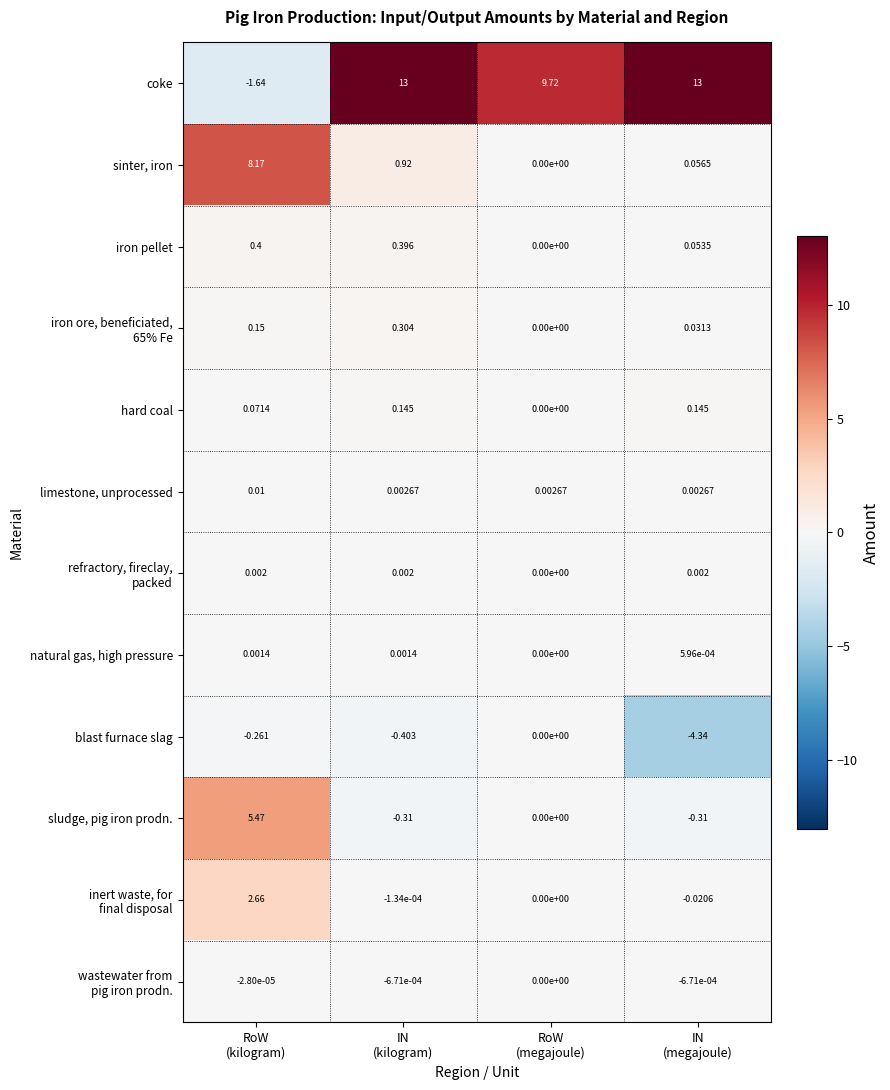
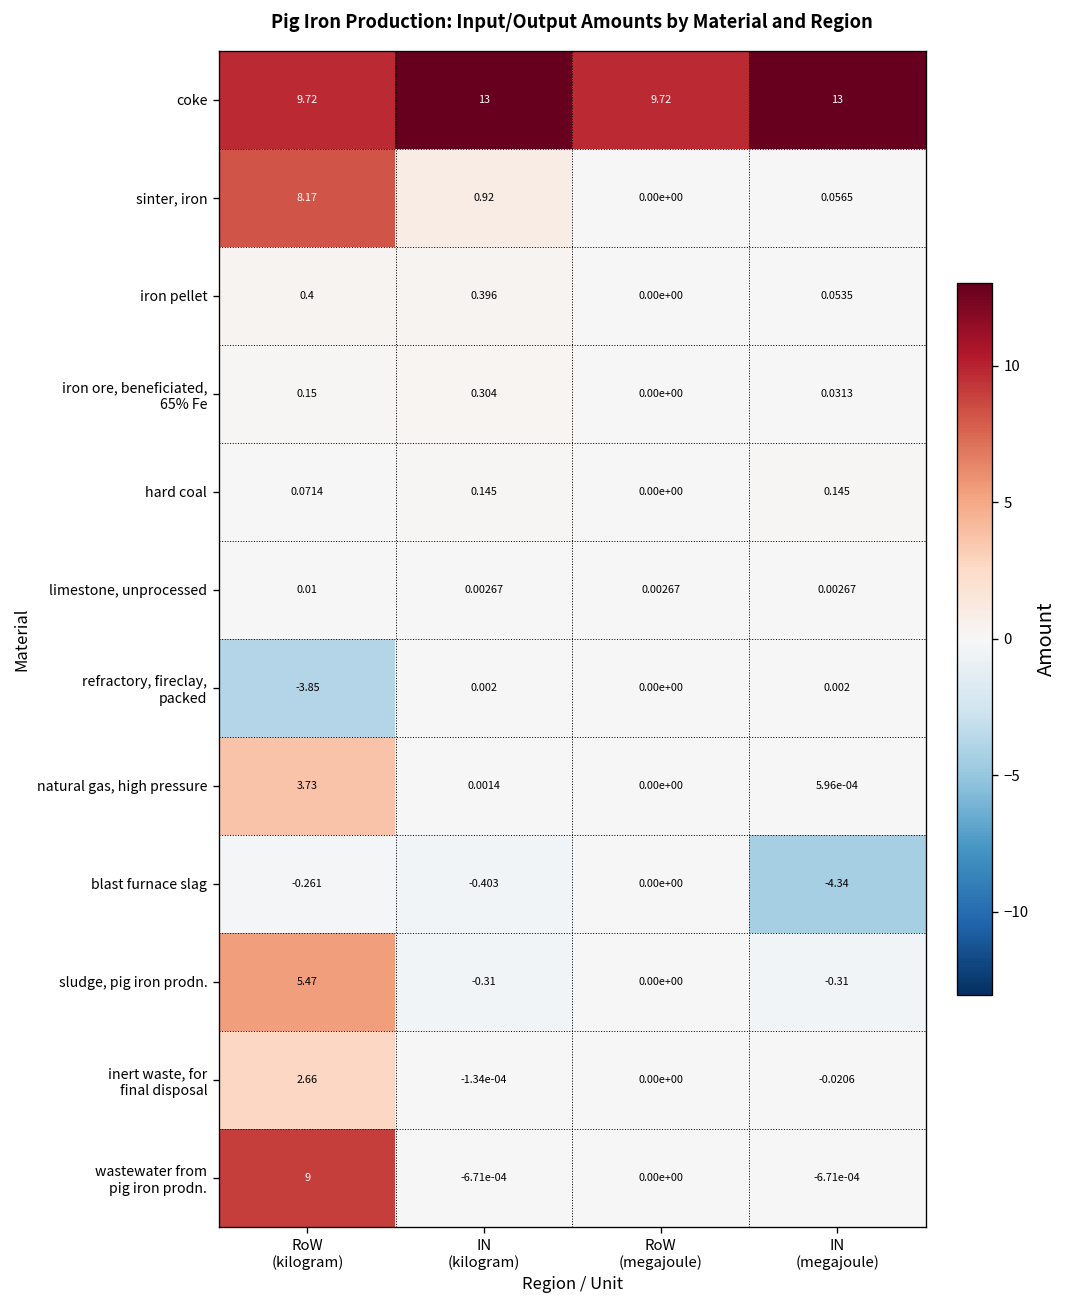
coke, RoW (kilogram): -1.64 -> 9.72
refractory, fireclay, packed, RoW (kilogram): 0.002 -> -3.85
natural gas, high pressure, RoW (kilogram): 0.0014 -> 3.73
wastewater from pig iron prodn., RoW (kilogram): -2.80e-05 -> 9
